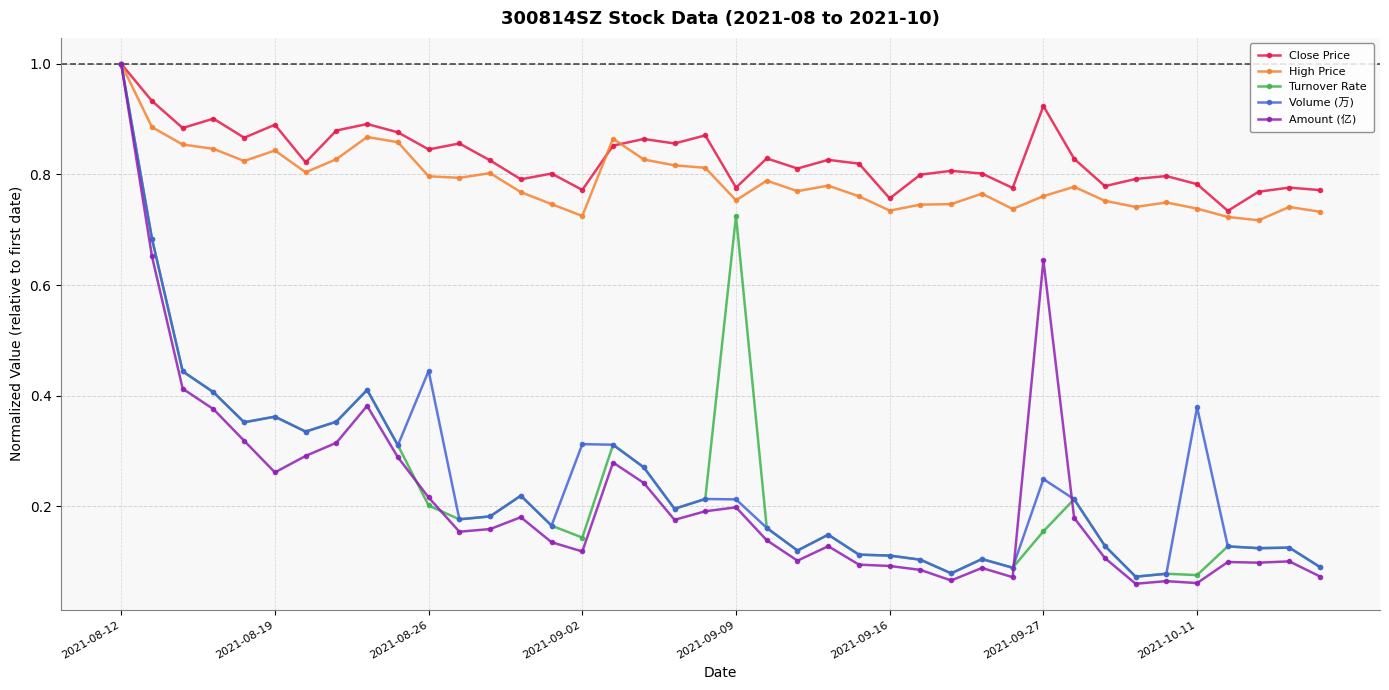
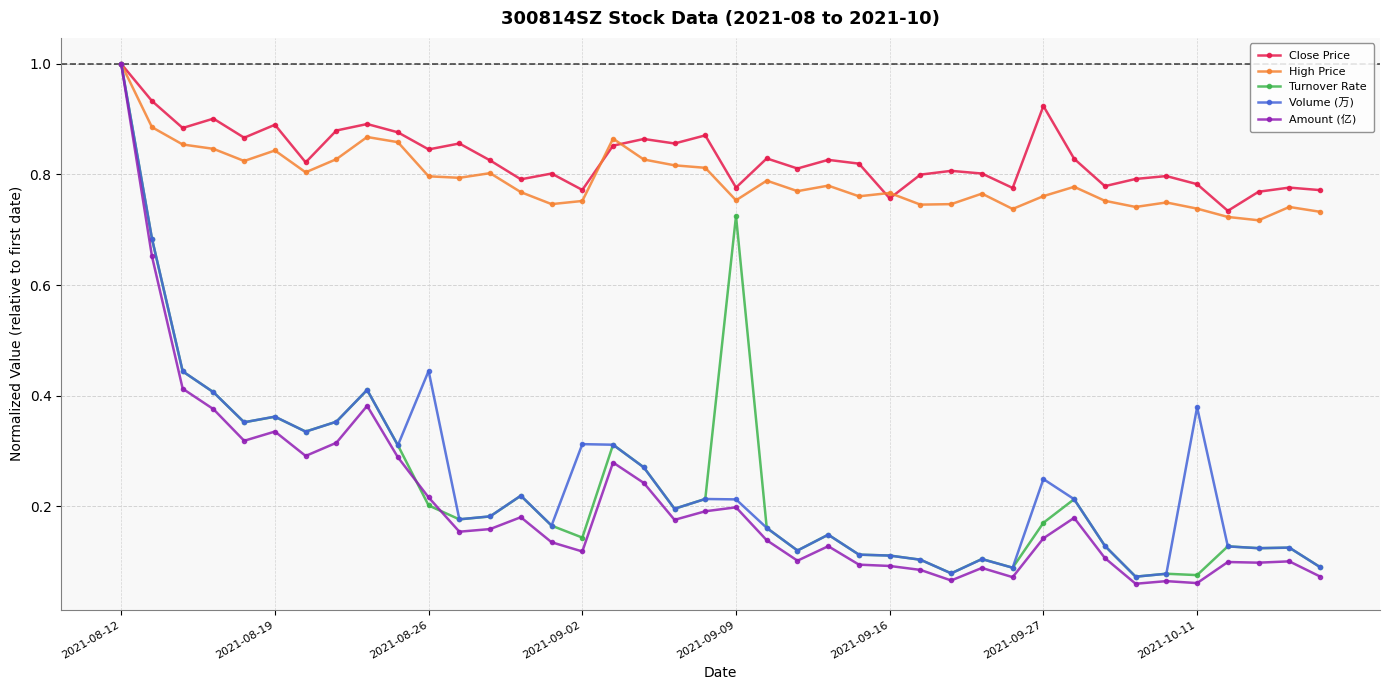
Amount (亿), 2021-08-19: 0.26 -> 0.33
High Price, 2021-09-02: 0.72 -> 0.75
High Price, 2021-09-16: 0.73 -> 0.77
Turnover Rate, 2021-09-27: 0.15 -> 0.17
Amount (亿), 2021-09-27: 0.64 -> 0.14
